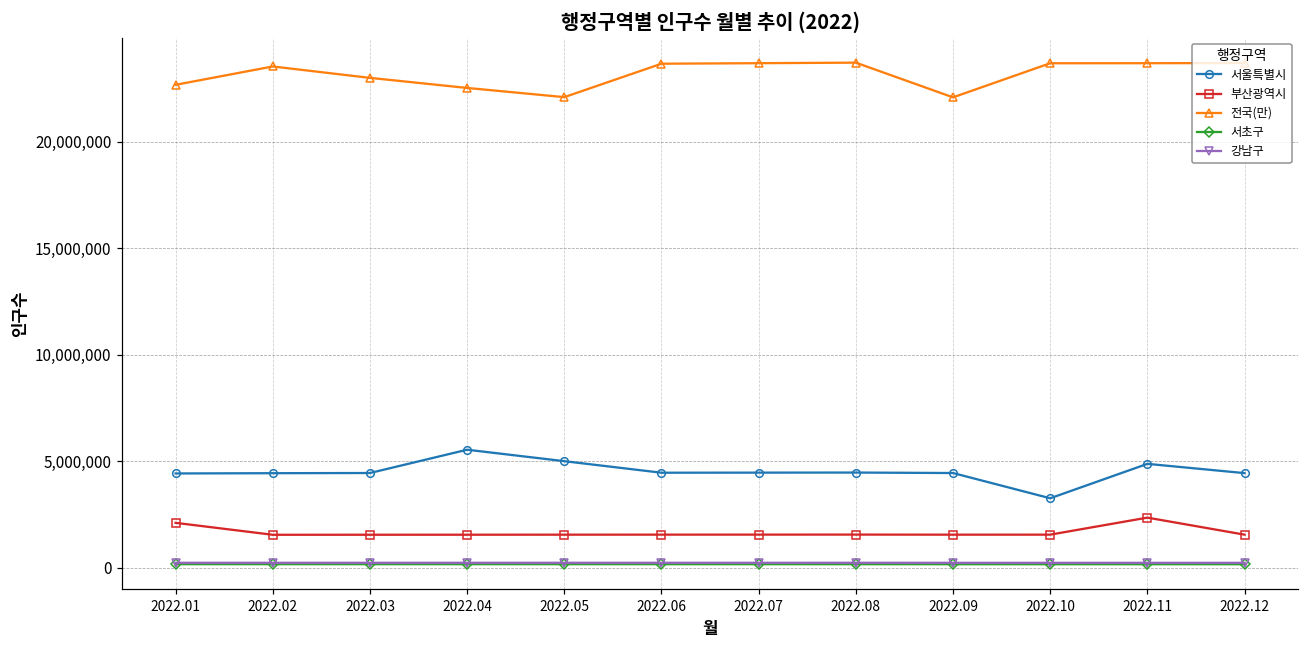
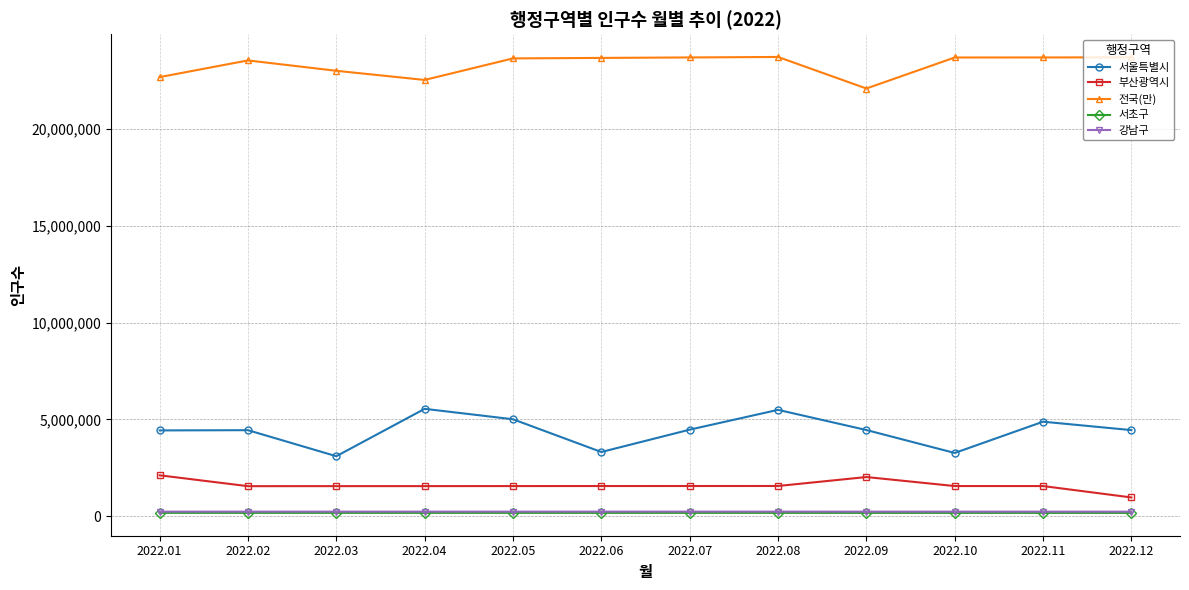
서울특별시, 2022.03: 4,500,000 -> 3,100,000
전국(만), 2022.05: 22,100,000 -> 23,700,000
서울특별시, 2022.06: 4,500,000 -> 3,300,000
서울특별시, 2022.08: 4,500,000 -> 5,500,000
부산광역시, 2022.09: 1,600,000 -> 2,000,000
부산광역시, 2022.11: 2,400,000 -> 1,600,000
부산광역시, 2022.12: 1,600,000 -> 1,000,000
